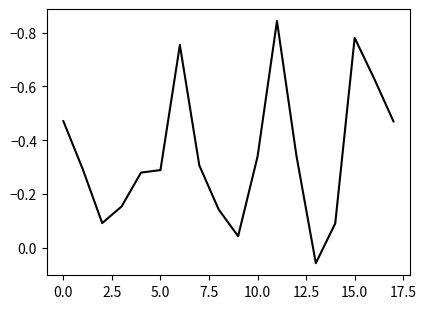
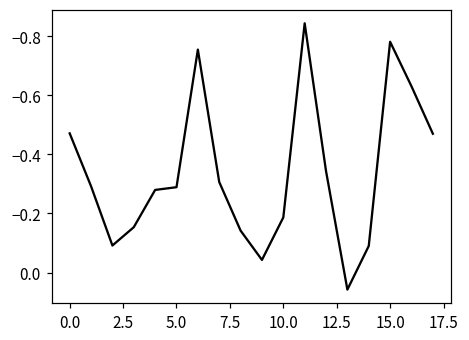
10.0: -0.34 -> -0.19
